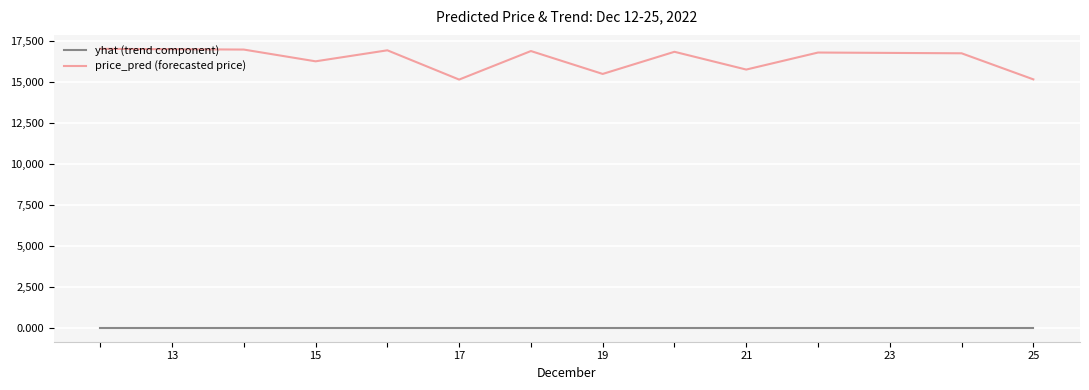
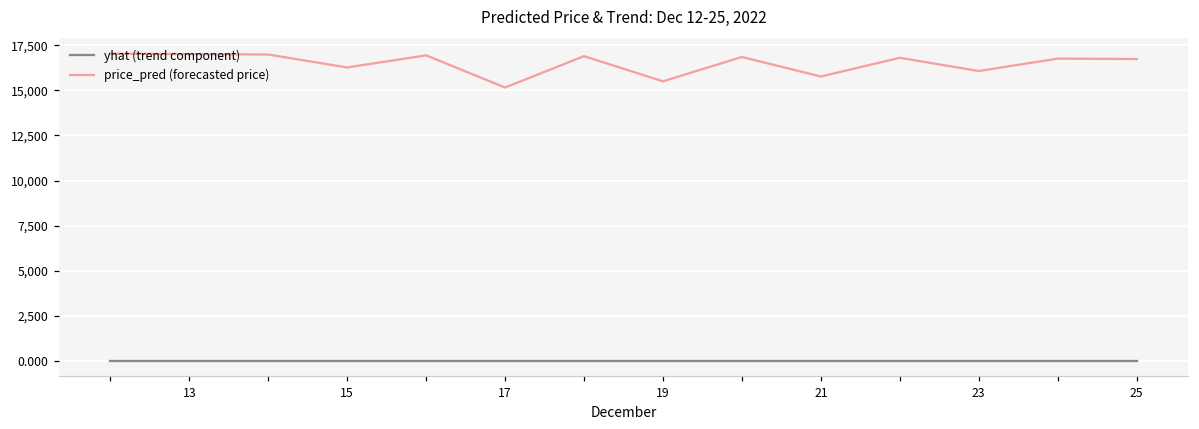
price_pred (forecasted price), 23: 16,800 -> 16,100
price_pred (forecasted price), 25: 15,200 -> 16,700
